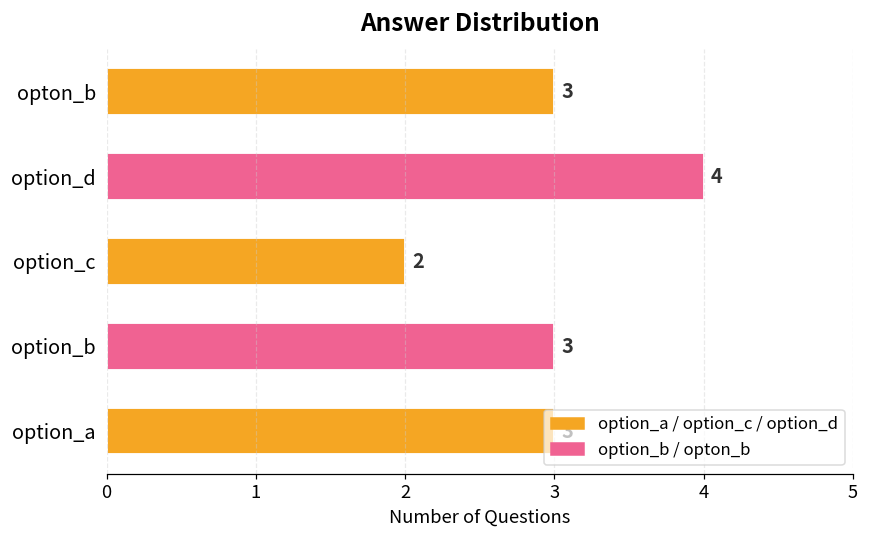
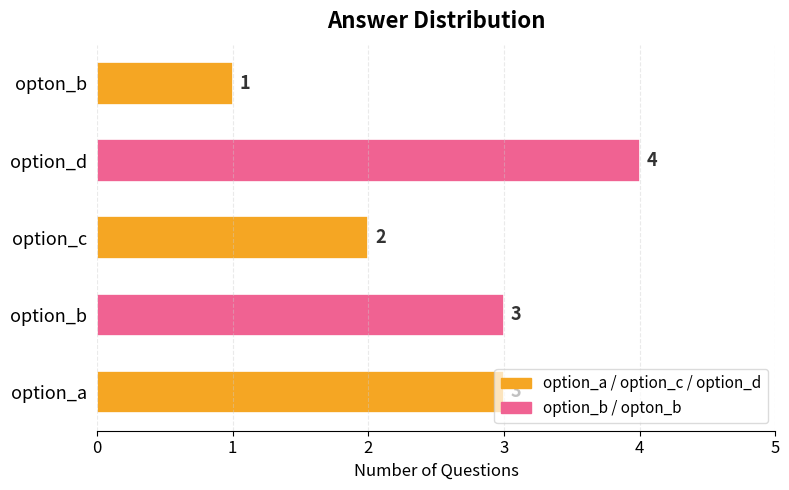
opton_b: 3 -> 1
